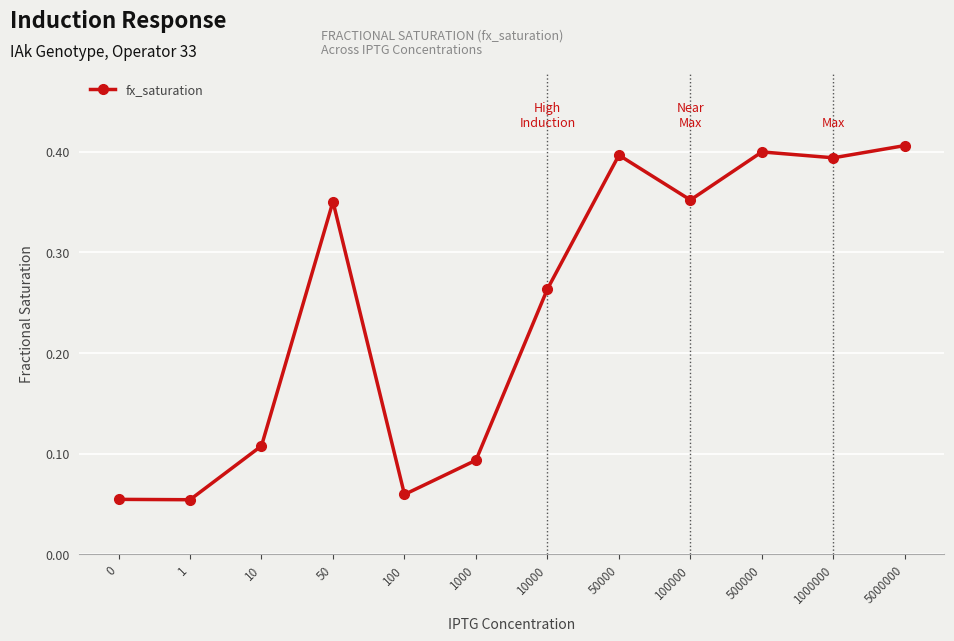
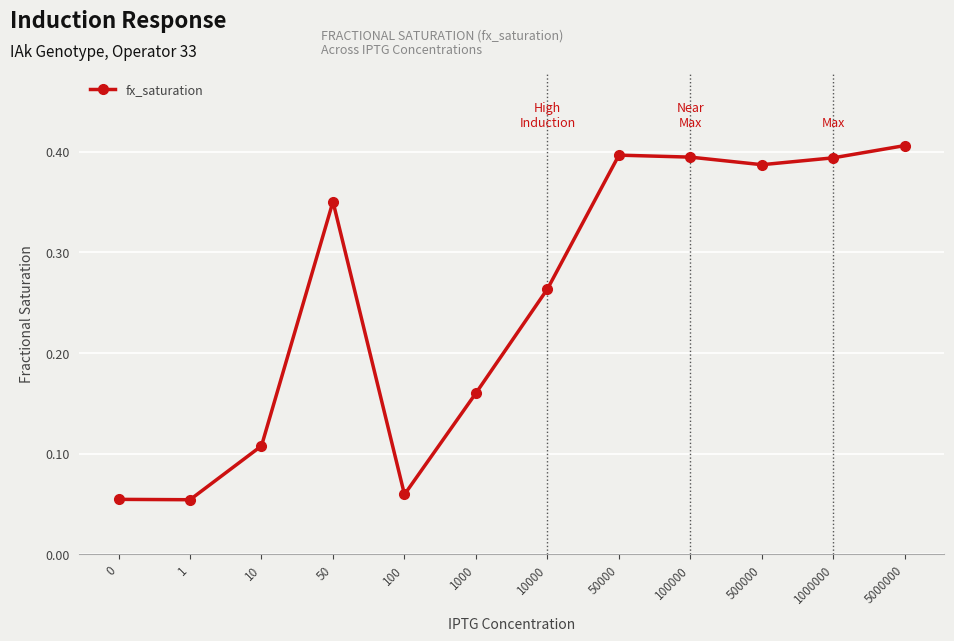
1000: 0.093 -> 0.160
100000: 0.352 -> 0.395
500000: 0.400 -> 0.387
